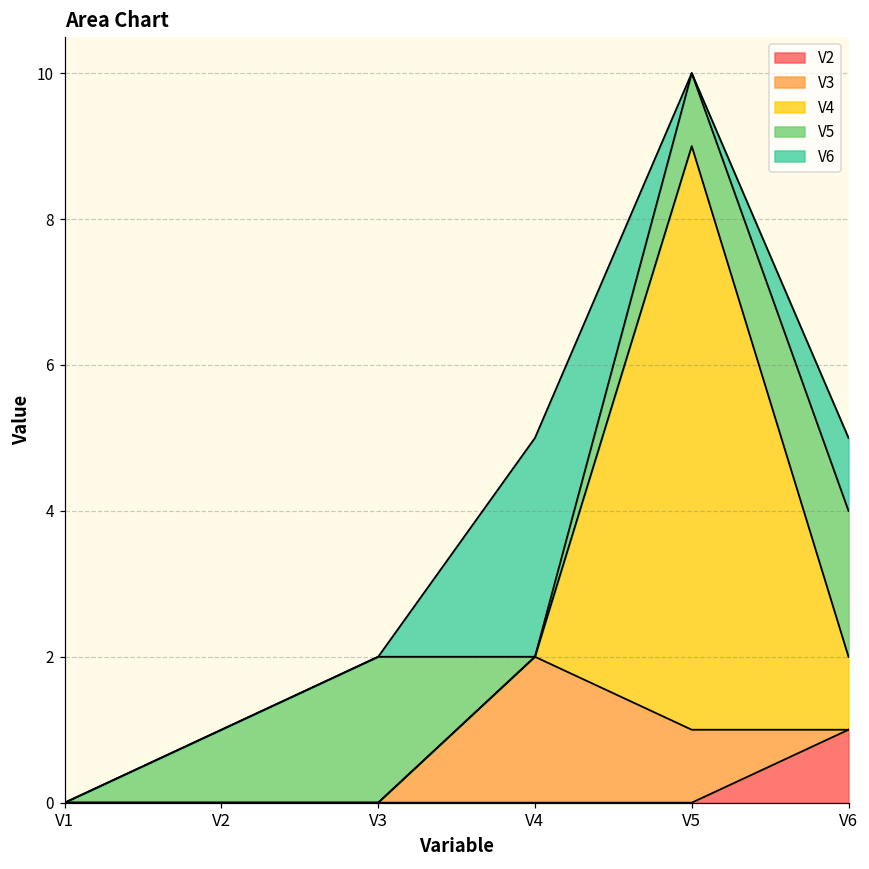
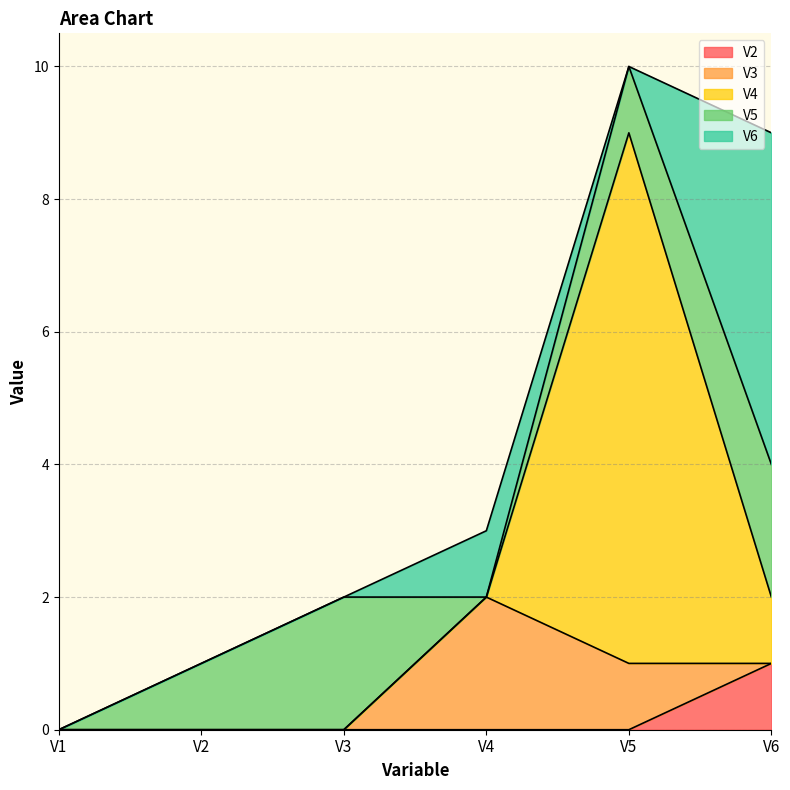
V6, V4: 3 -> 1
V6, V6: 1 -> 5
